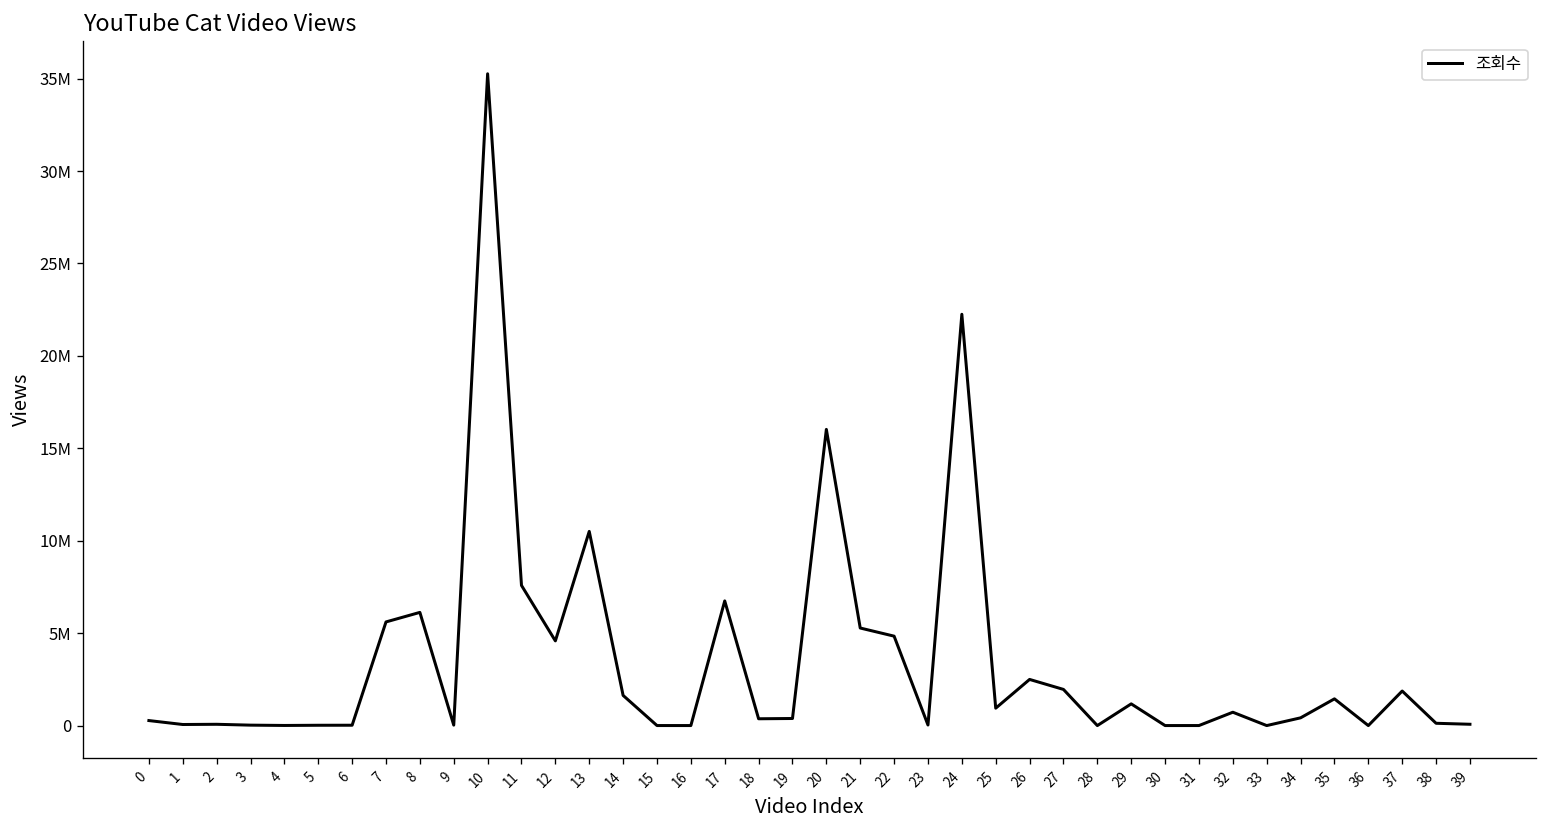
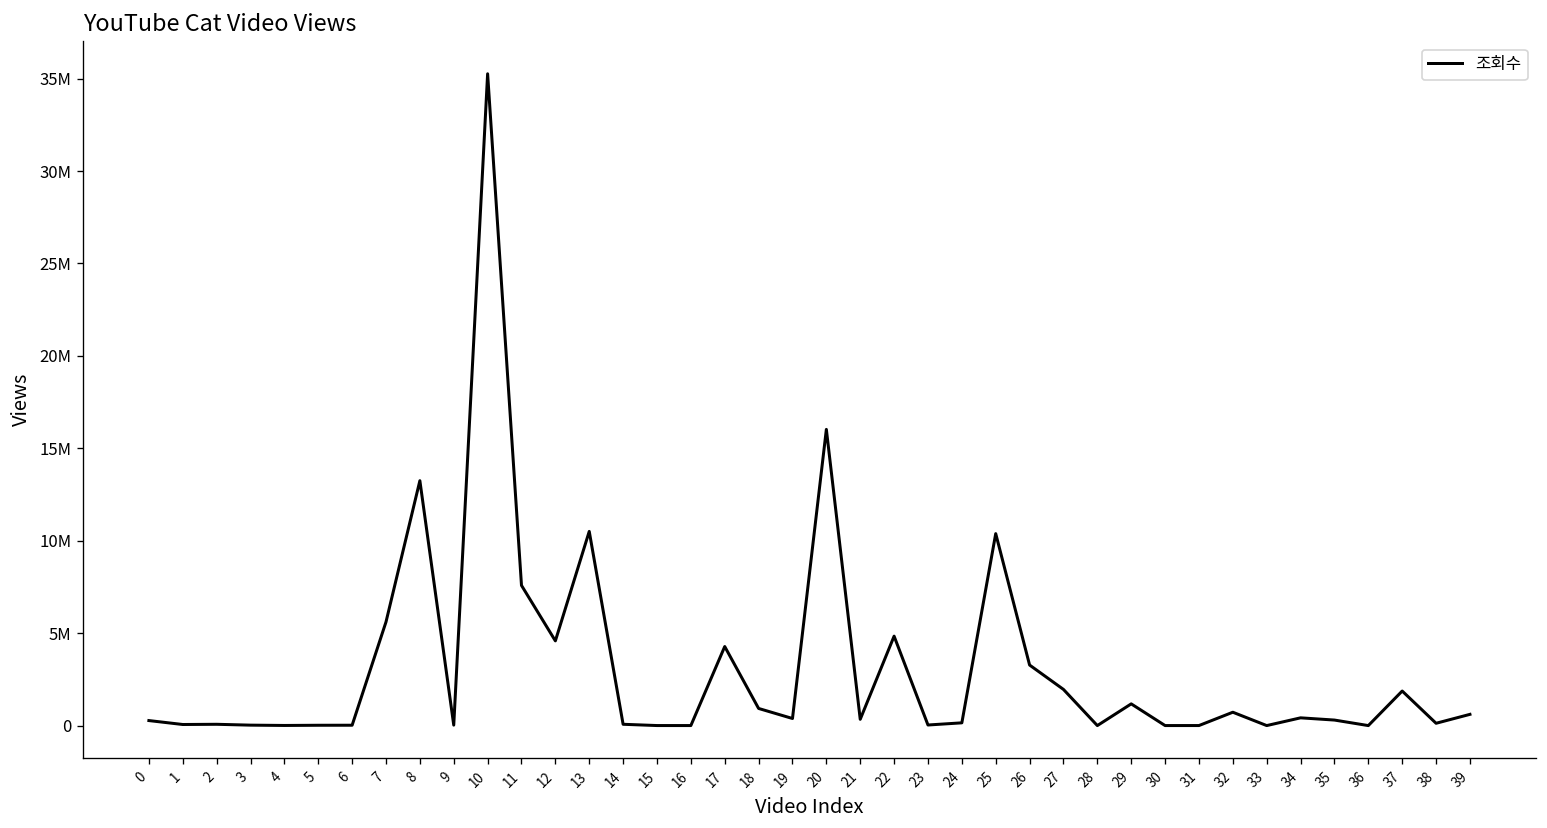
8: 6100000 -> 13200000
14: 1600000 -> 100000
17: 6700000 -> 4300000
18: 400000 -> 900000
21: 5300000 -> 300000
24: 22300000 -> 100000
25: 900000 -> 10400000
26: 2500000 -> 3300000
35: 1400000 -> 300000
39: 100000 -> 600000
